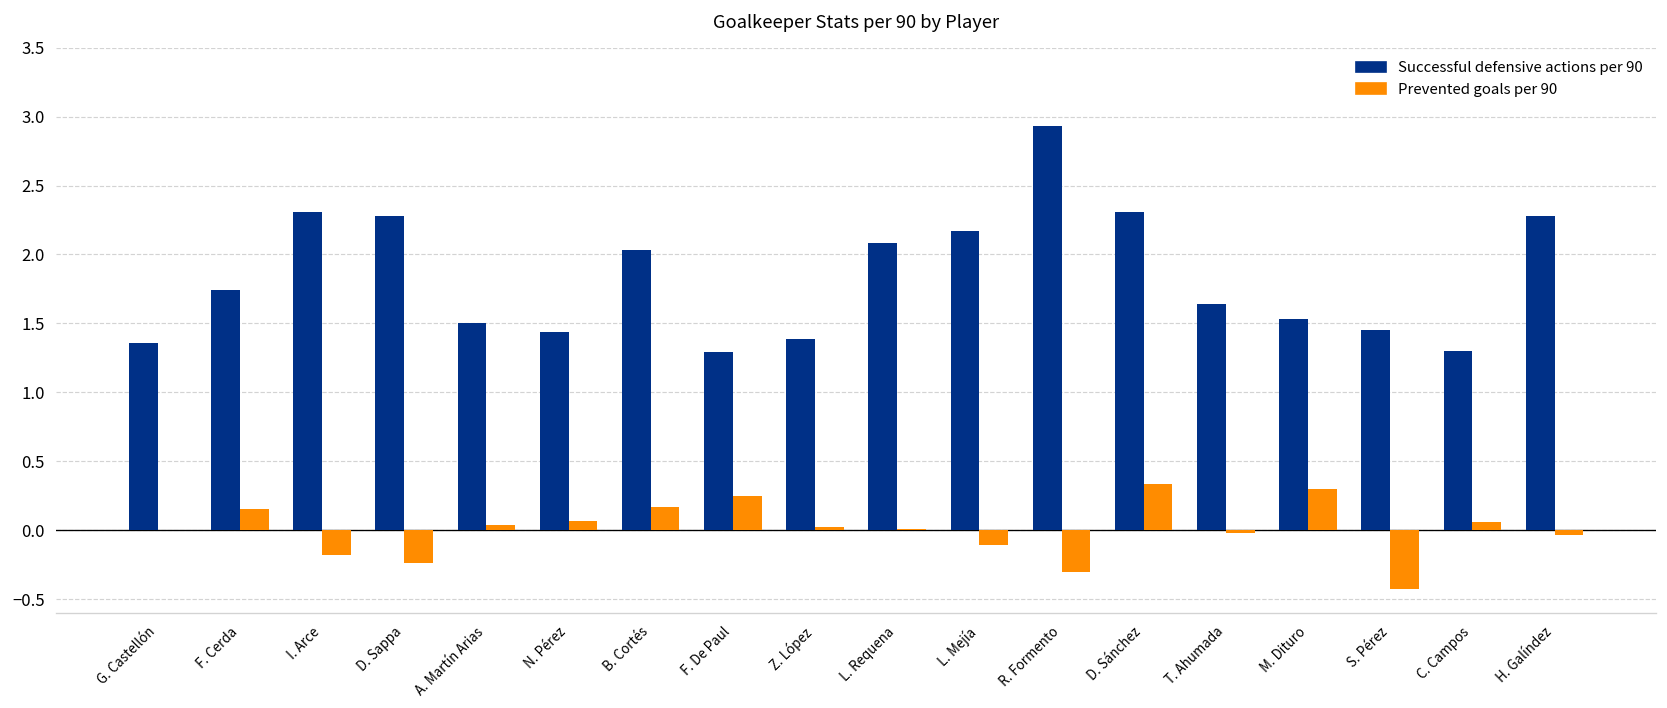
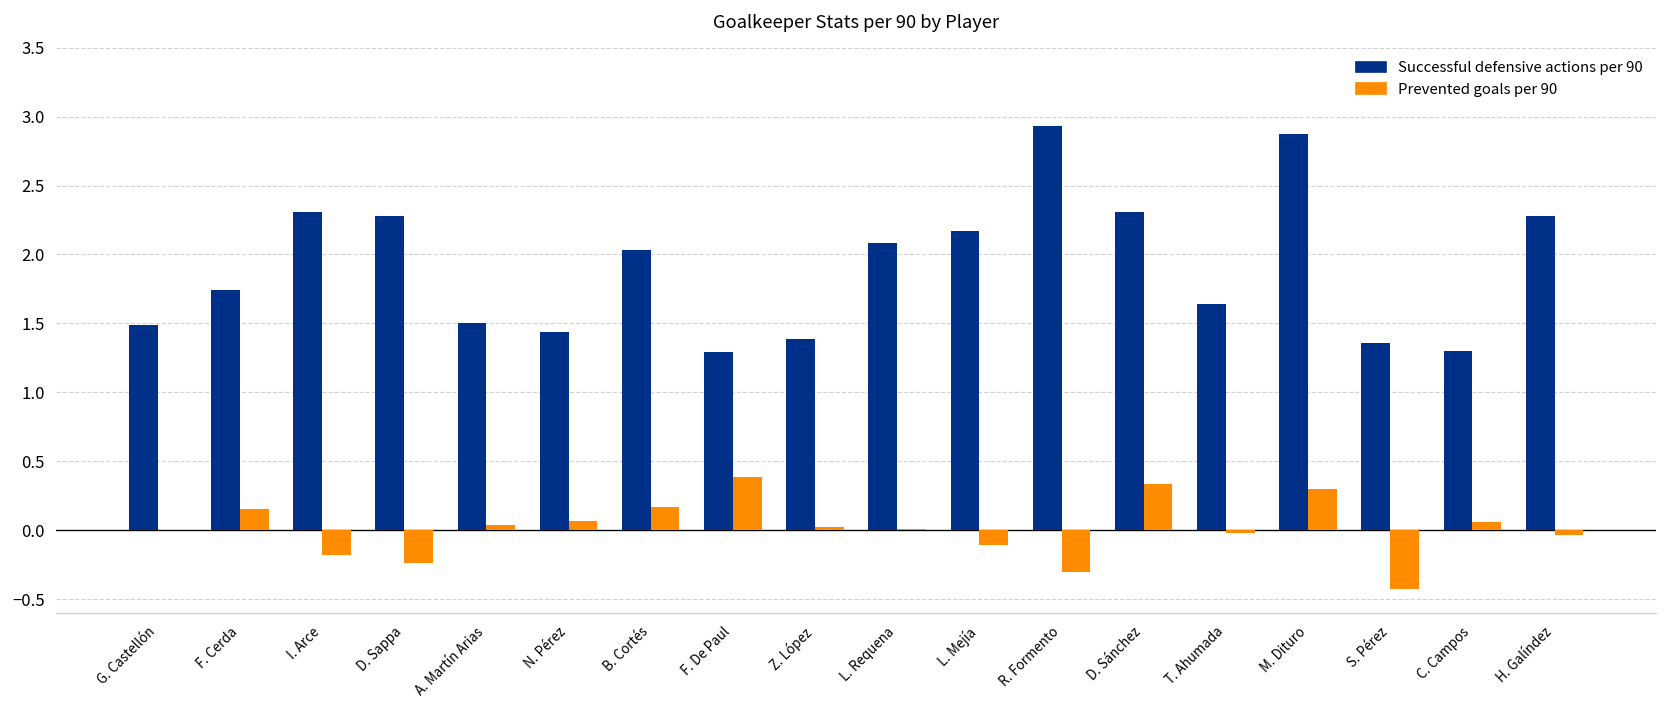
Successful defensive actions per 90, G. Castellón: 1.36 -> 1.49
Prevented goals per 90, F. De Paul: 0.25 -> 0.39
Successful defensive actions per 90, M. Dituro: 1.53 -> 2.87
Successful defensive actions per 90, S. Pérez: 1.45 -> 1.36
